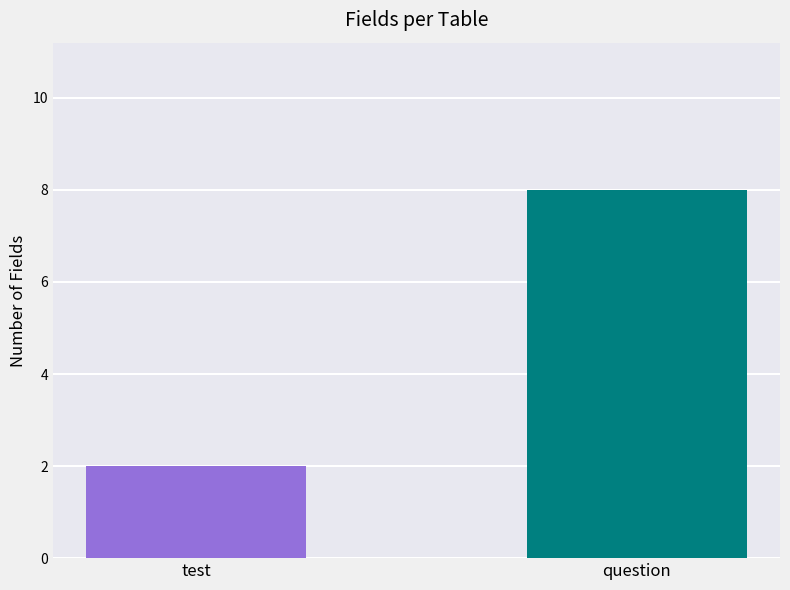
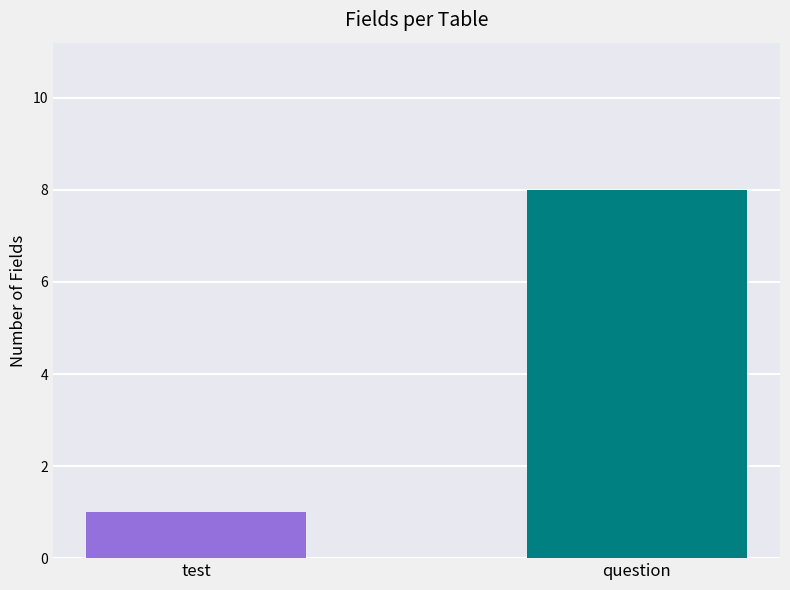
test: 2 -> 1
